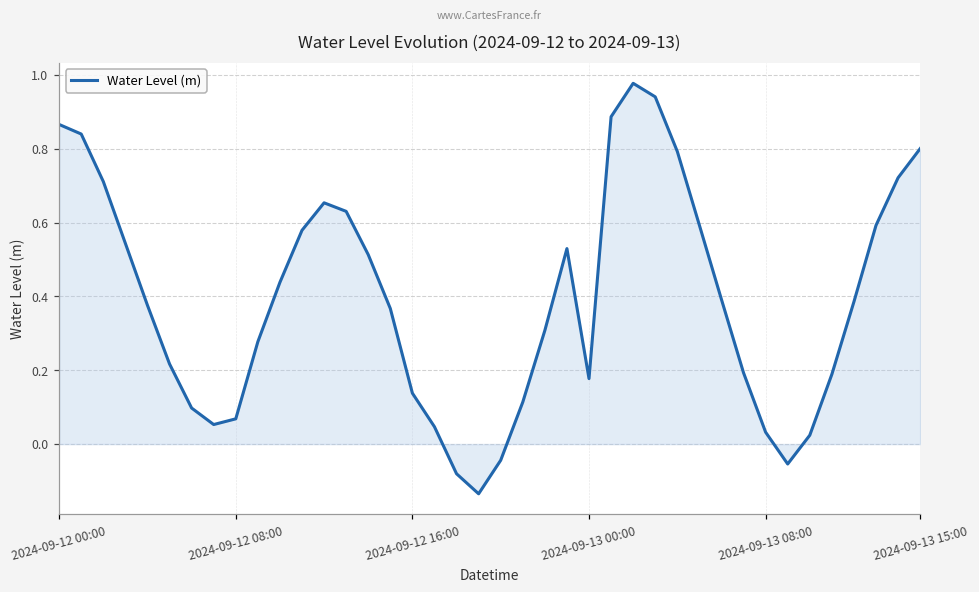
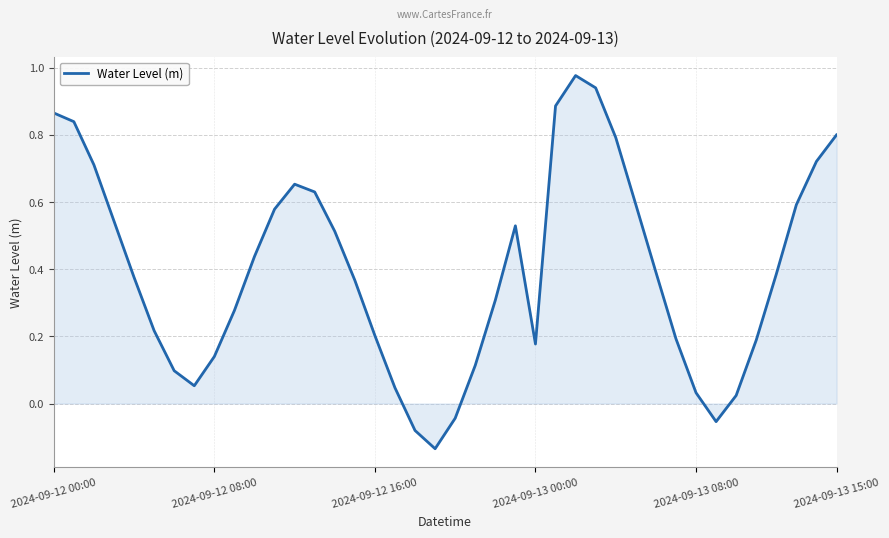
Water Level (m), 2024-09-12 08:00: 0.07 -> 0.14
Water Level (m), 2024-09-12 16:00: 0.14 -> 0.20
